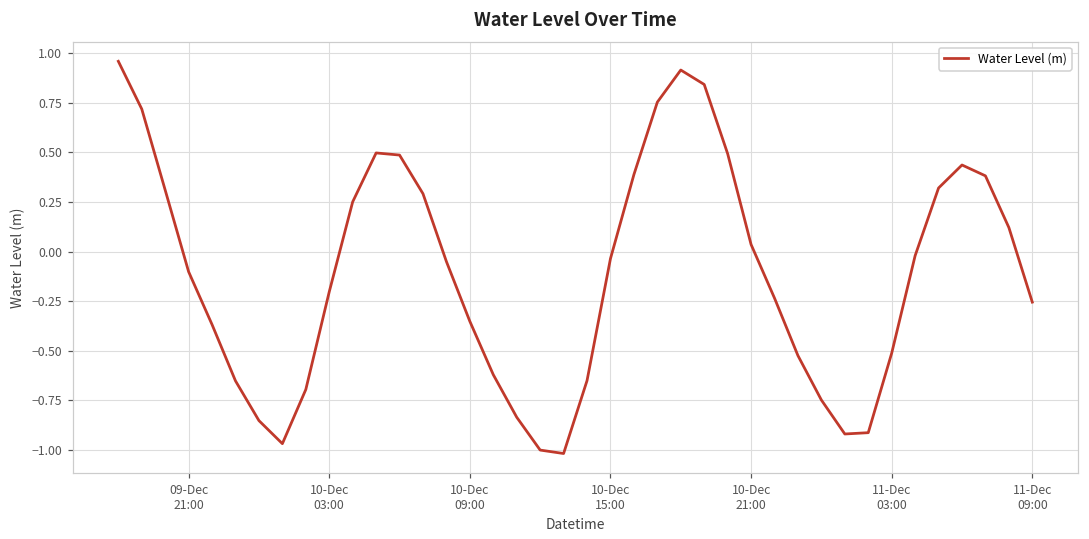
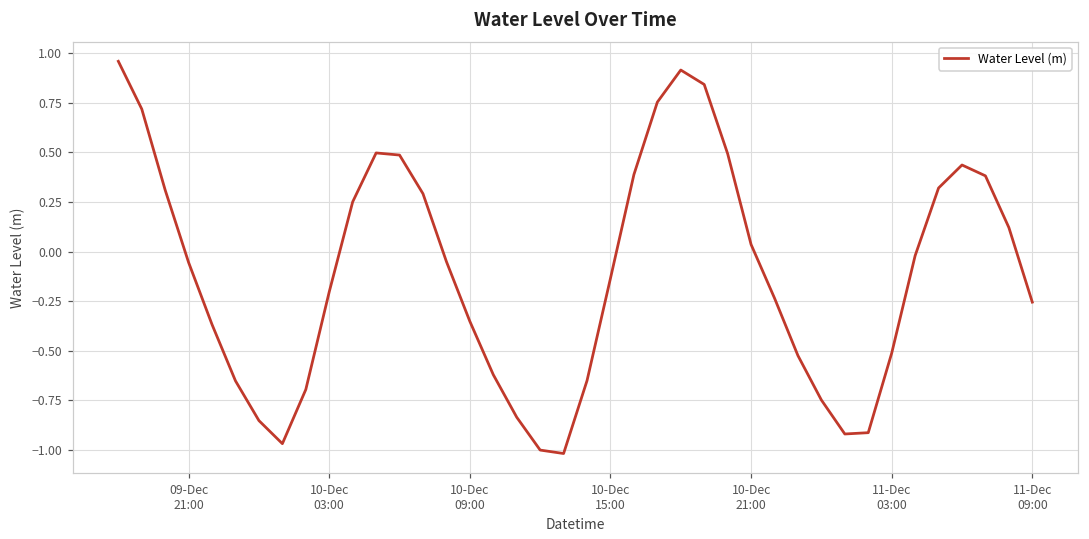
09-Dec 21:00: -0.10 -> -0.06
10-Dec 15:00: -0.04 -> -0.14
